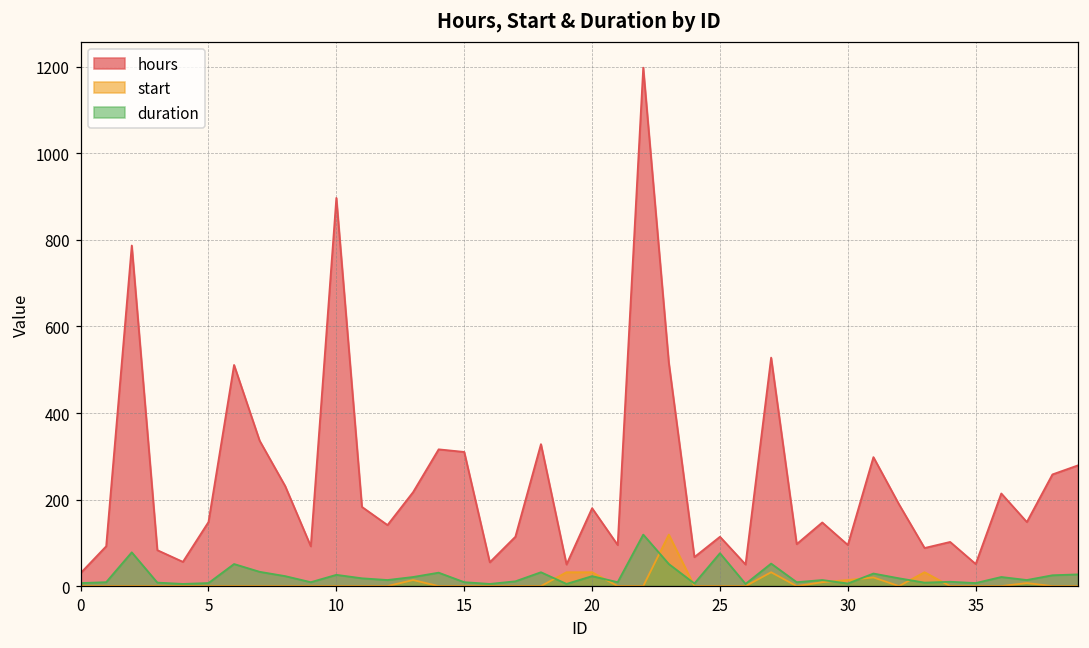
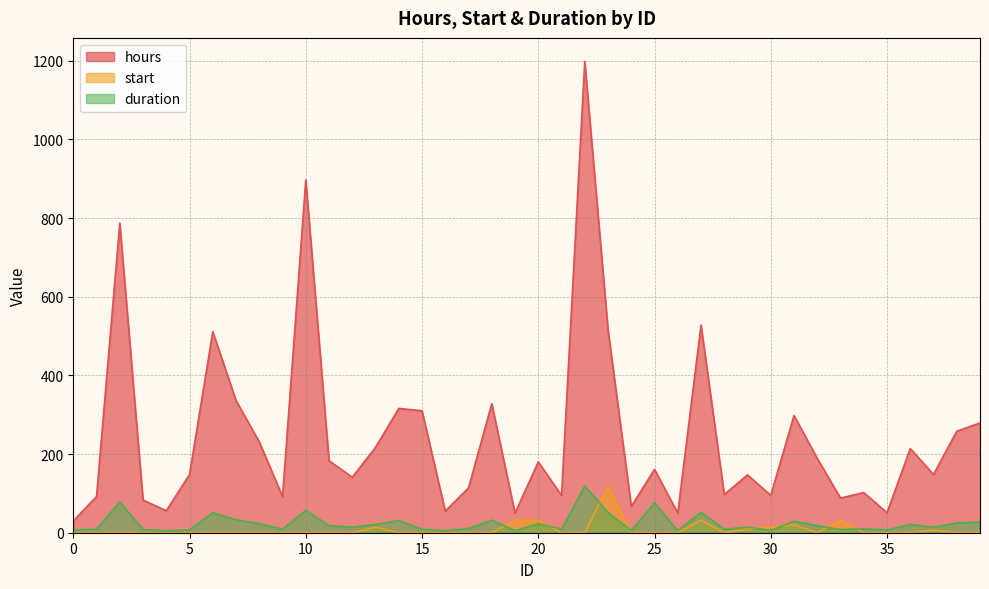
duration, 10: 30 -> 60
hours, 25: 110 -> 160
